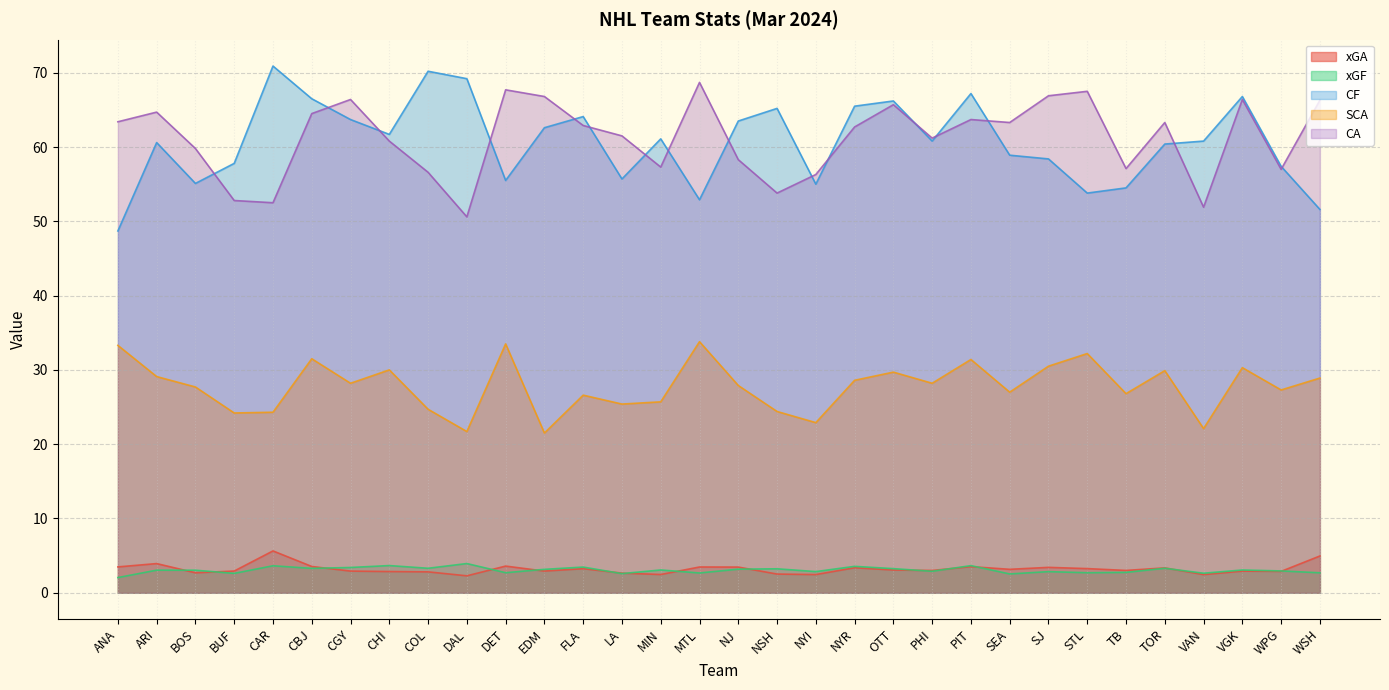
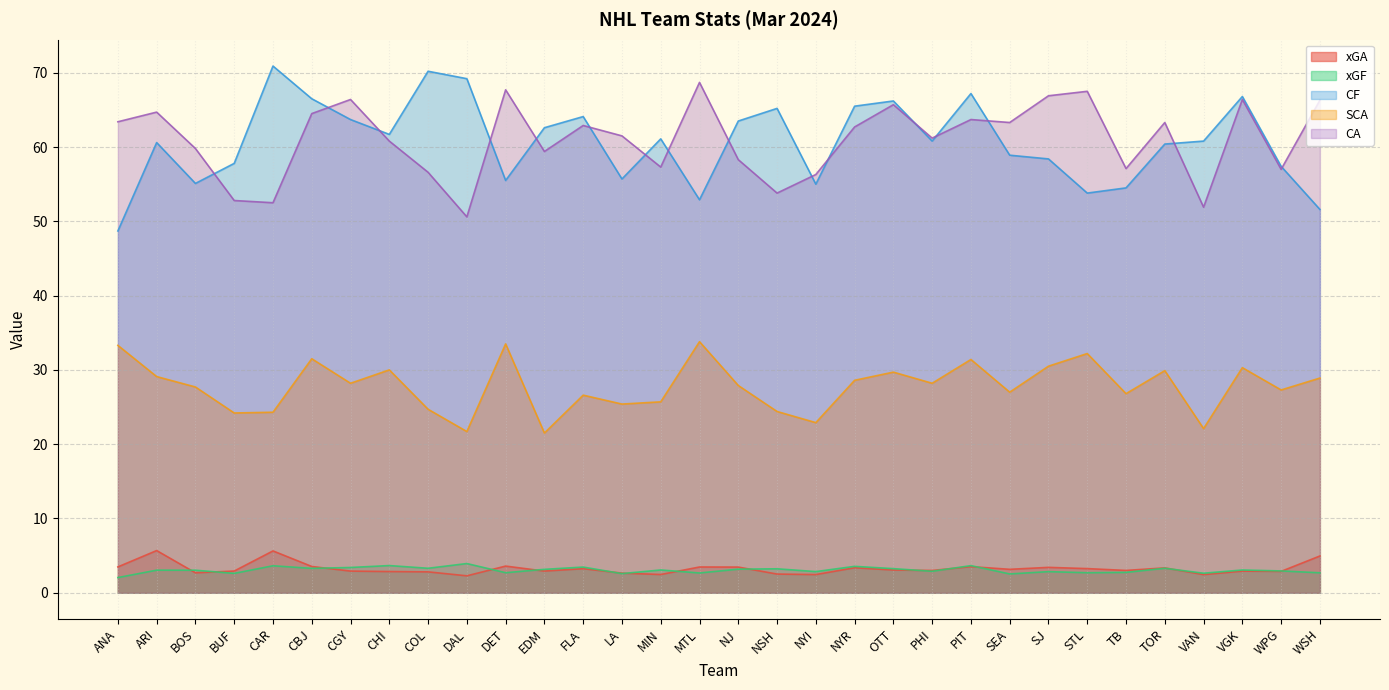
xGA, ARI: 4 -> 6
CA, EDM: 67 -> 59
